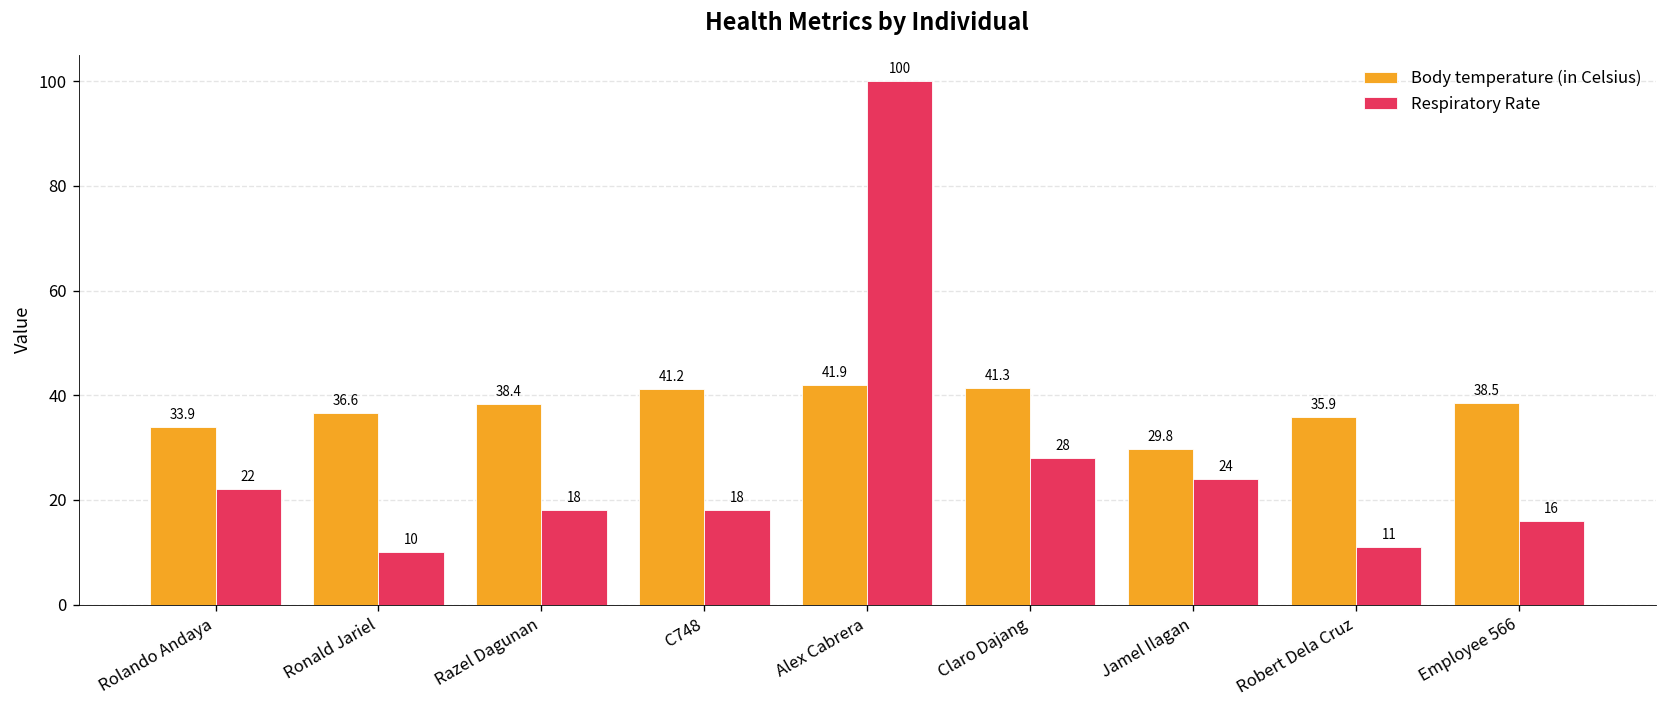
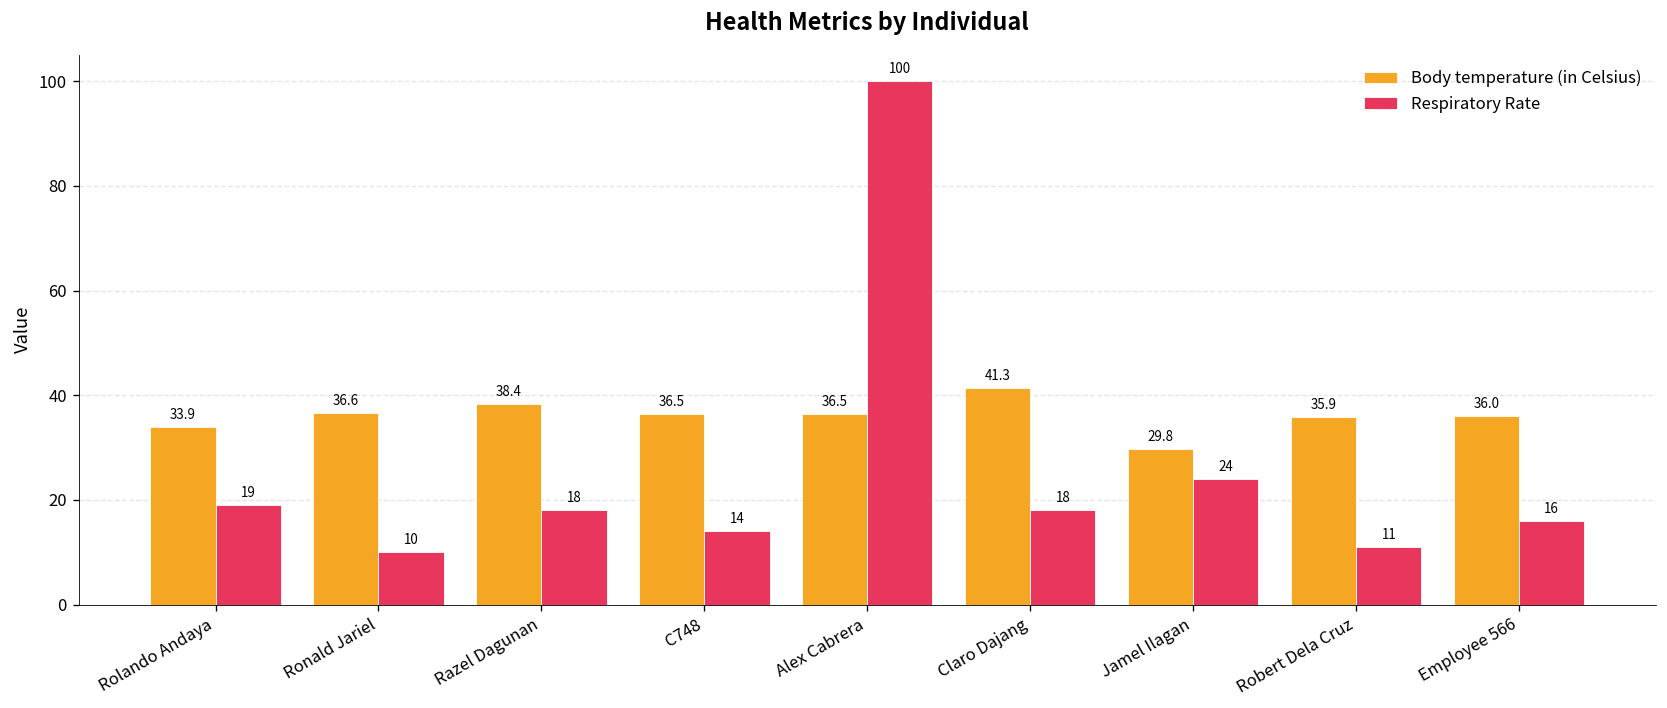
Respiratory Rate, Rolando Andaya: 22 -> 19
Body temperature (in Celsius), C748: 41.2 -> 36.5
Respiratory Rate, C748: 18 -> 14
Body temperature (in Celsius), Alex Cabrera: 41.9 -> 36.5
Respiratory Rate, Claro Dajang: 28 -> 18
Body temperature (in Celsius), Employee 566: 38.5 -> 36.0
